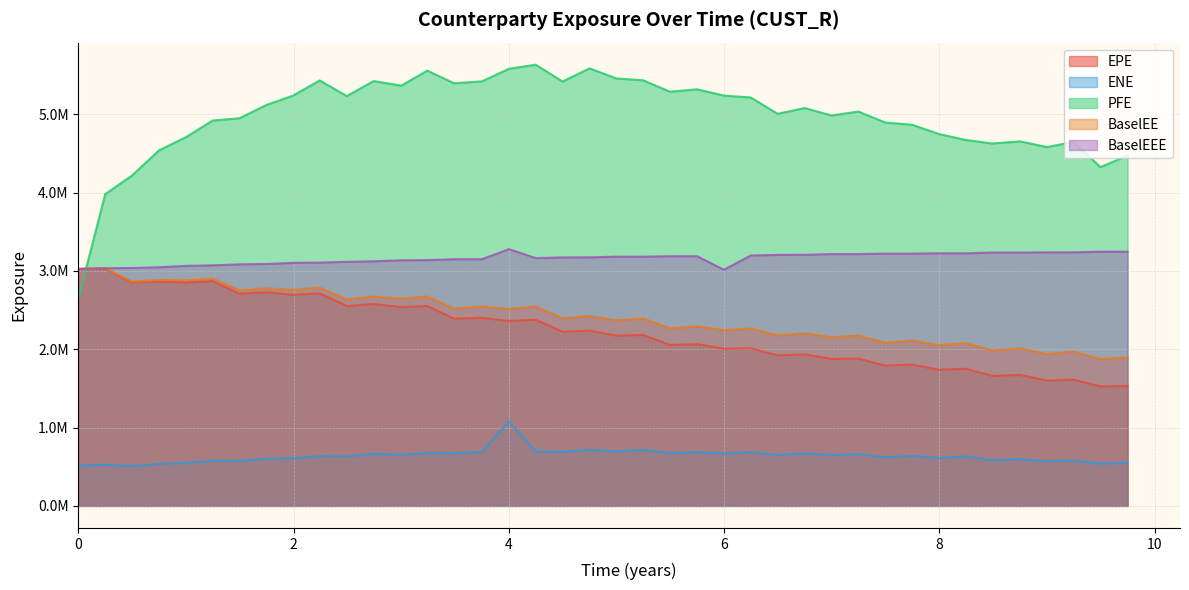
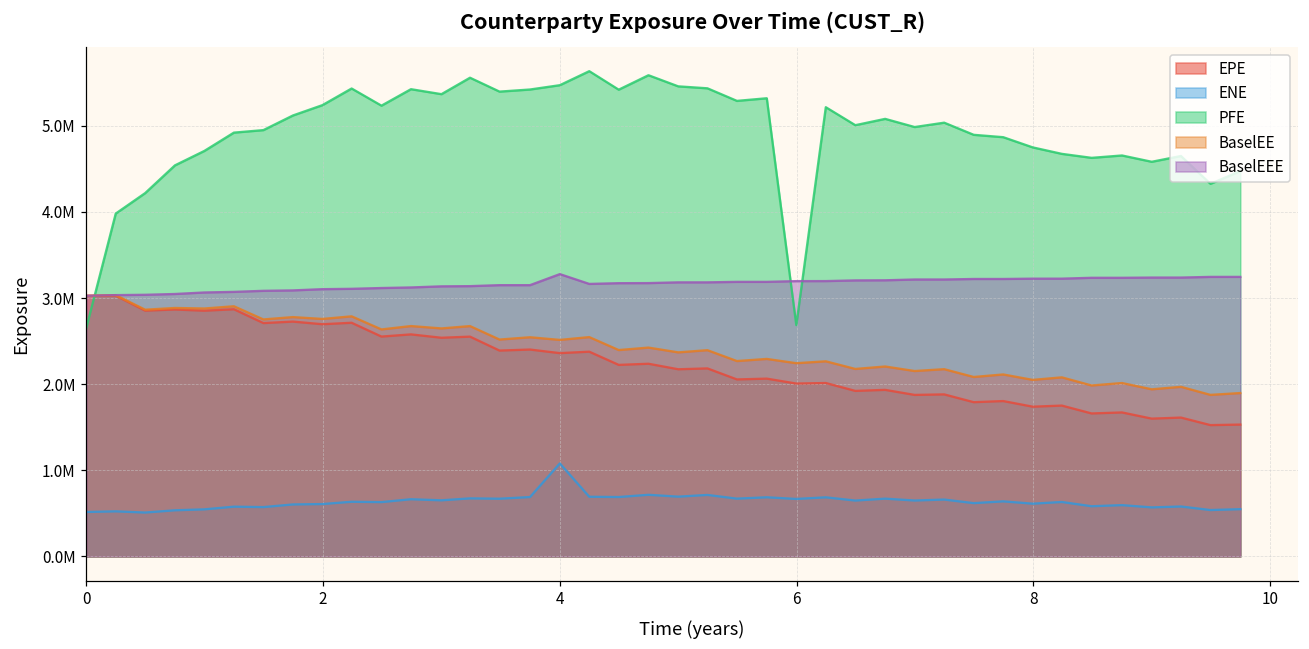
PFE, 4: 5600000 -> 5500000
PFE, 6: 5200000 -> 2700000
BaselEEE, 6: 3000000 -> 3200000
